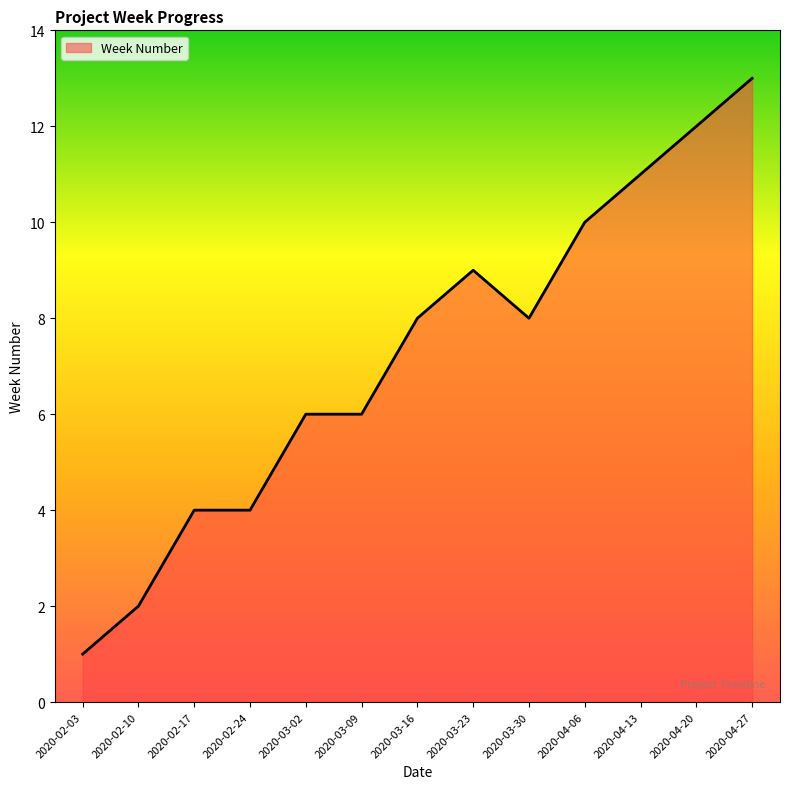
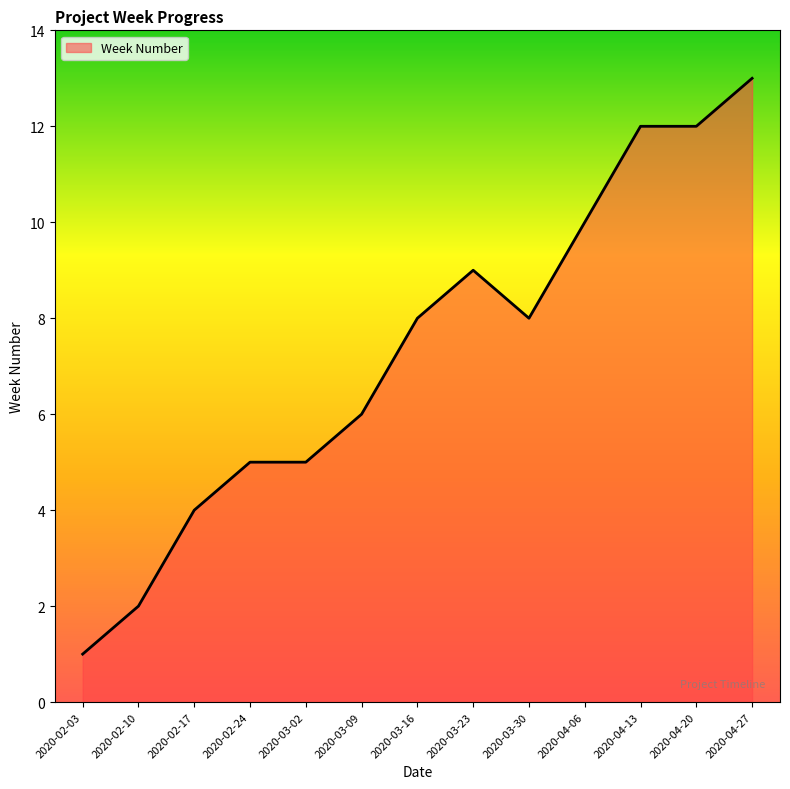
2020-02-24: 4 -> 5
2020-03-02: 6 -> 5
2020-04-13: 11 -> 12
